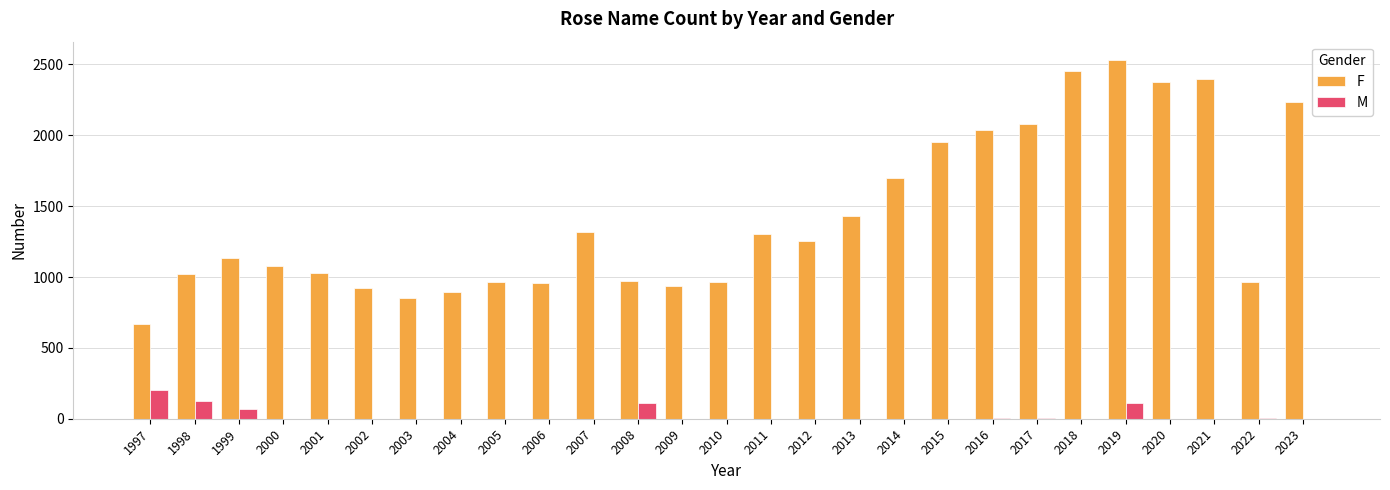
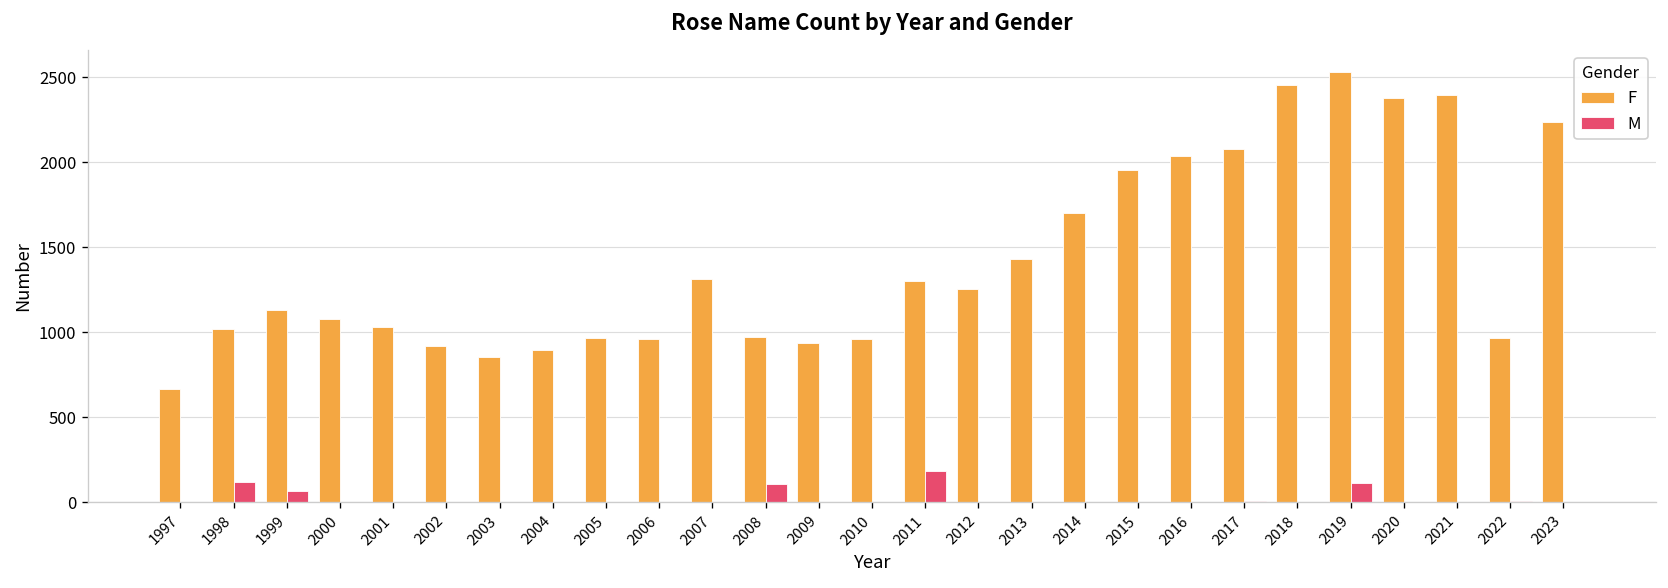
M, 1997: 200 -> 0
M, 2011: 0 -> 180
